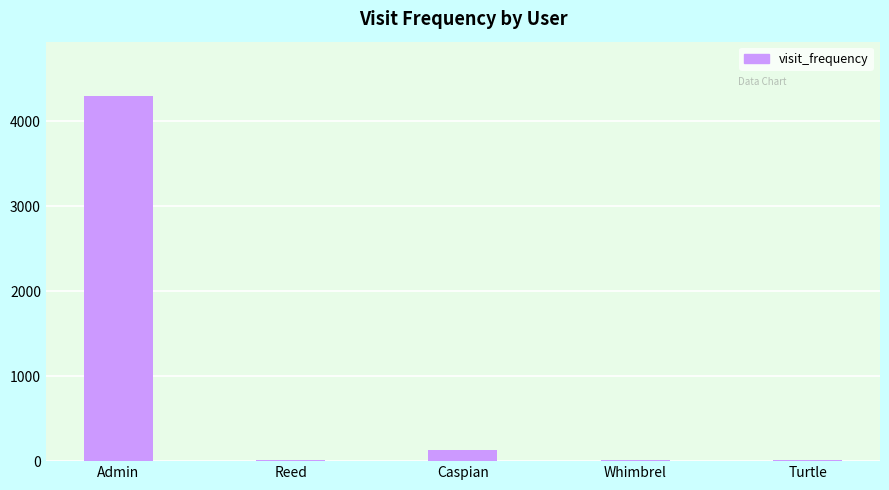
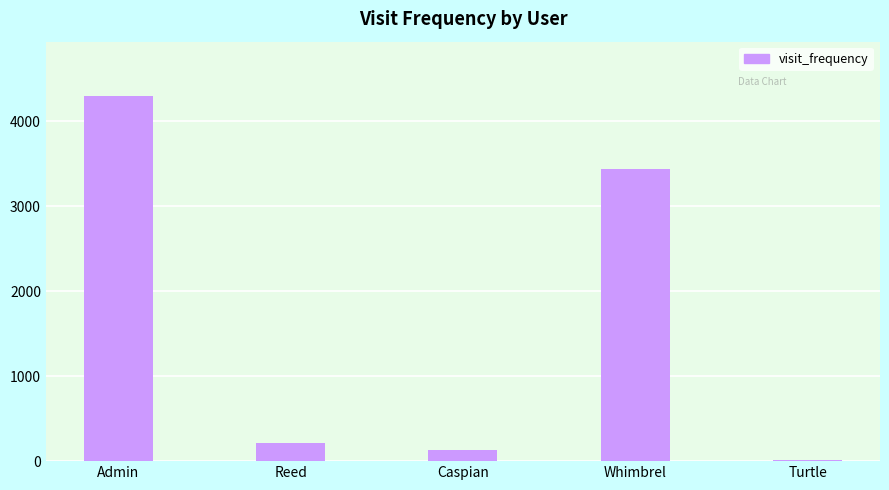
Reed: 0 -> 200
Whimbrel: 0 -> 3400
